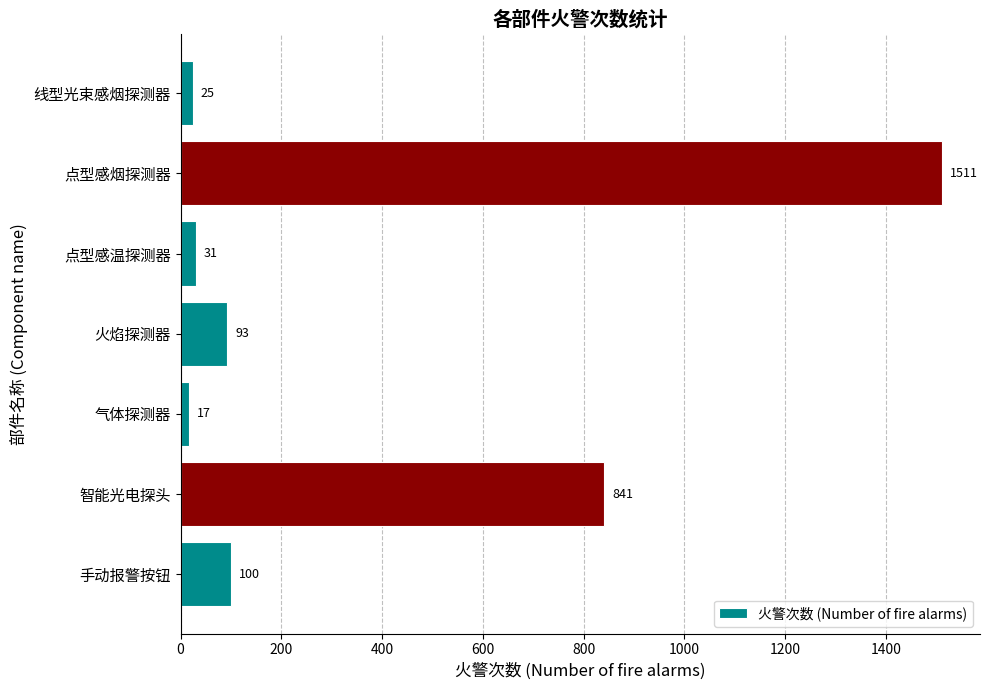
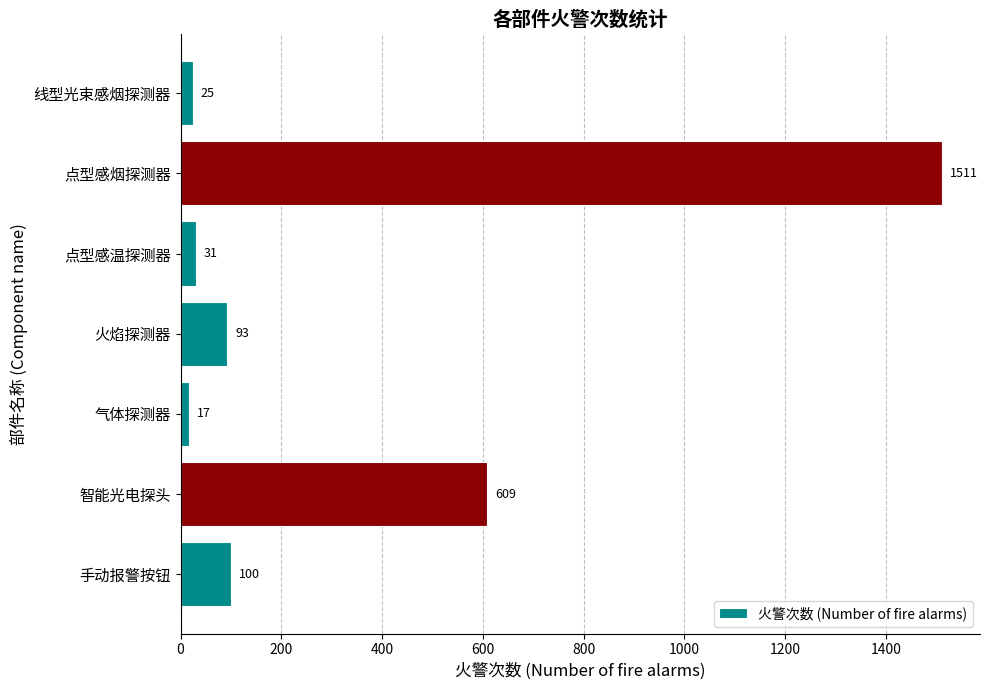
智能光电探头: 841 -> 609
